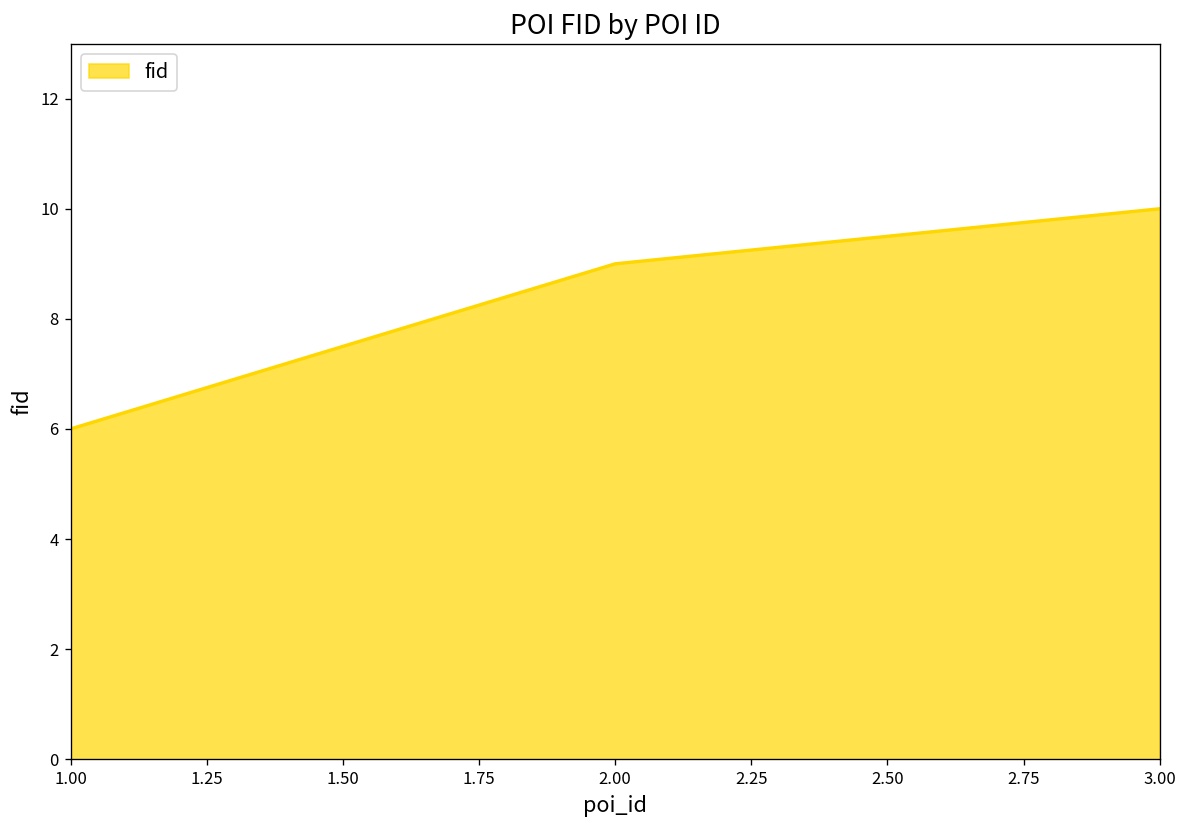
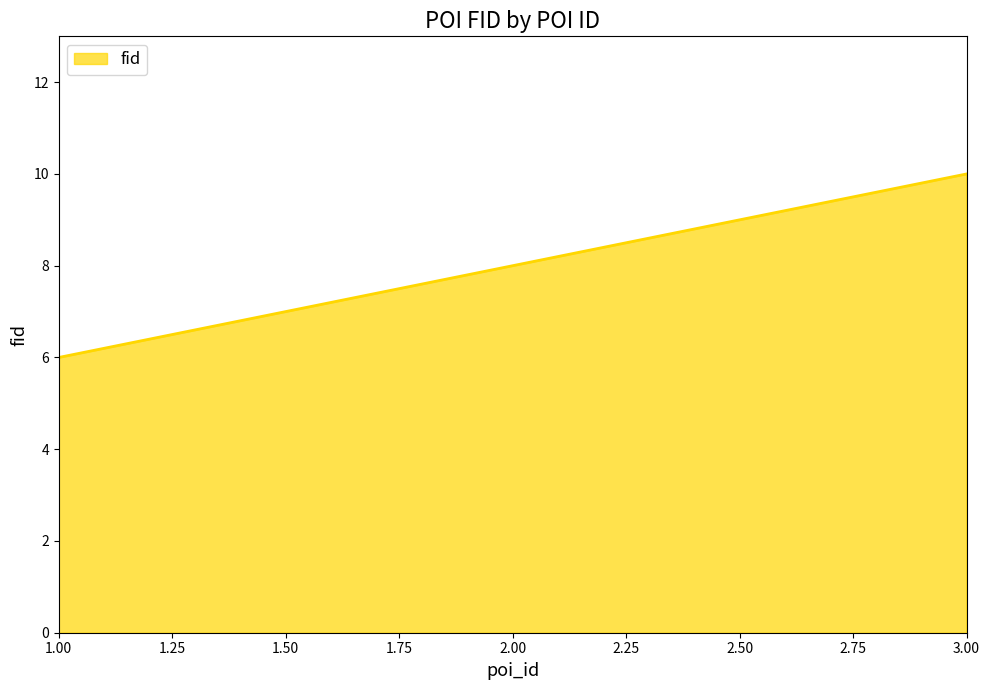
2.00: 9 -> 8
